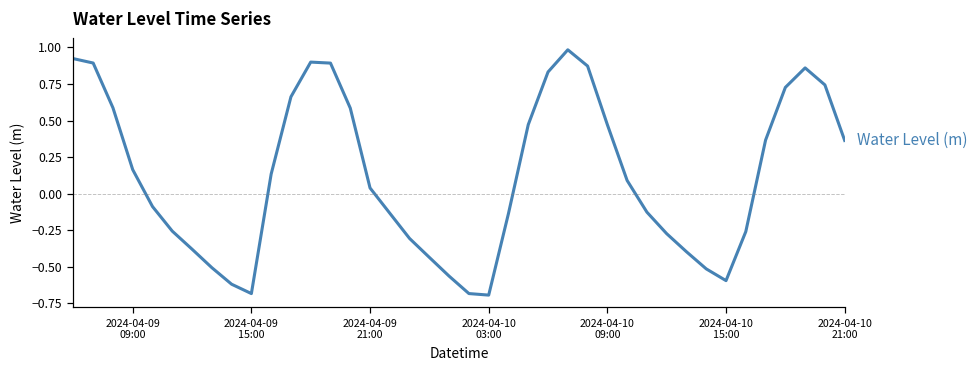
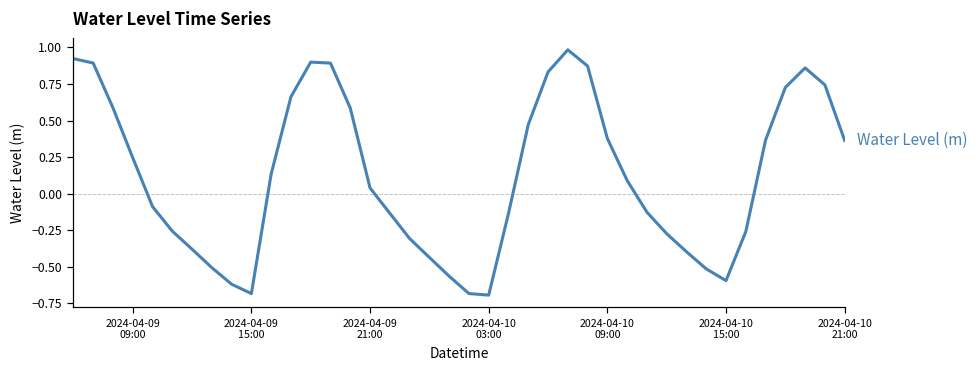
2024-04-09 09:00: 0.16 -> 0.25
2024-04-10 09:00: 0.47 -> 0.38
